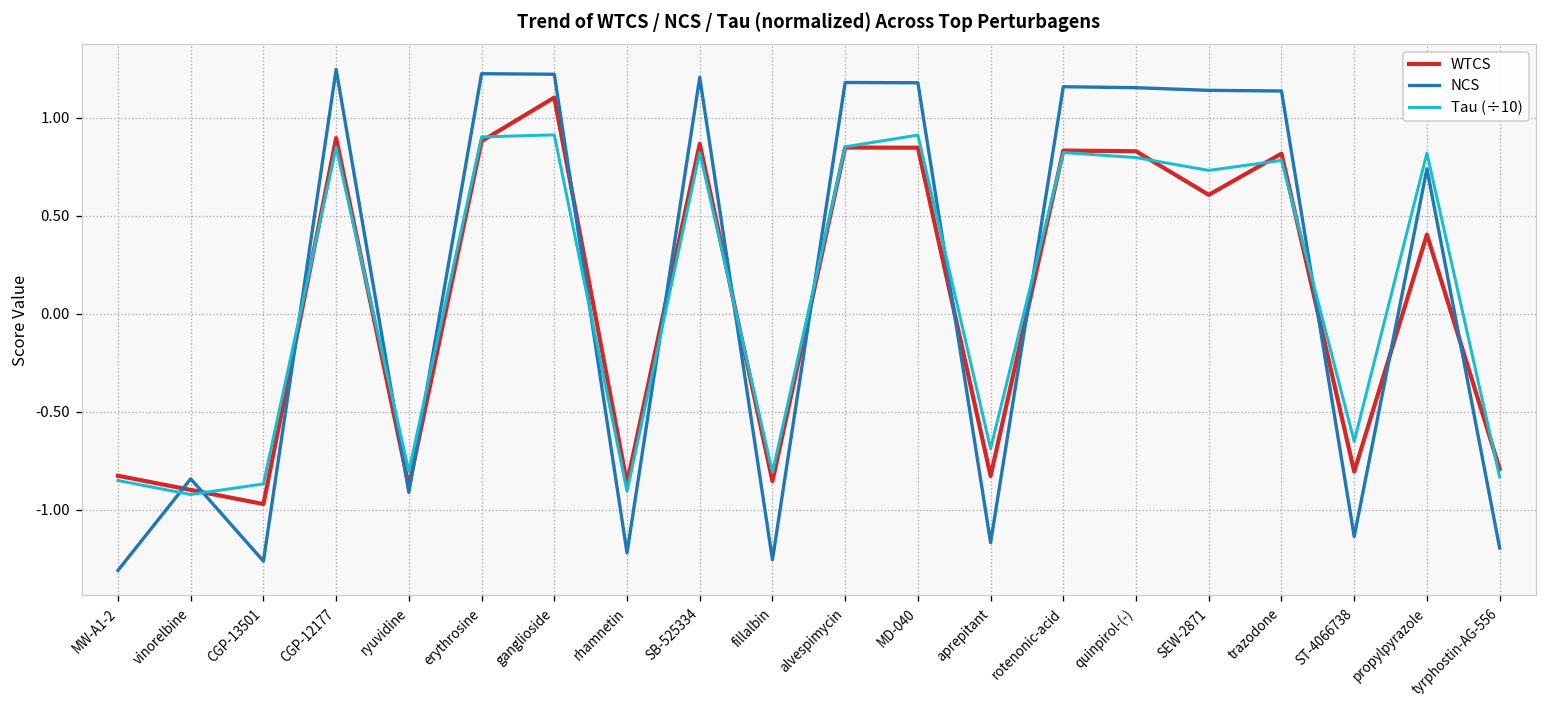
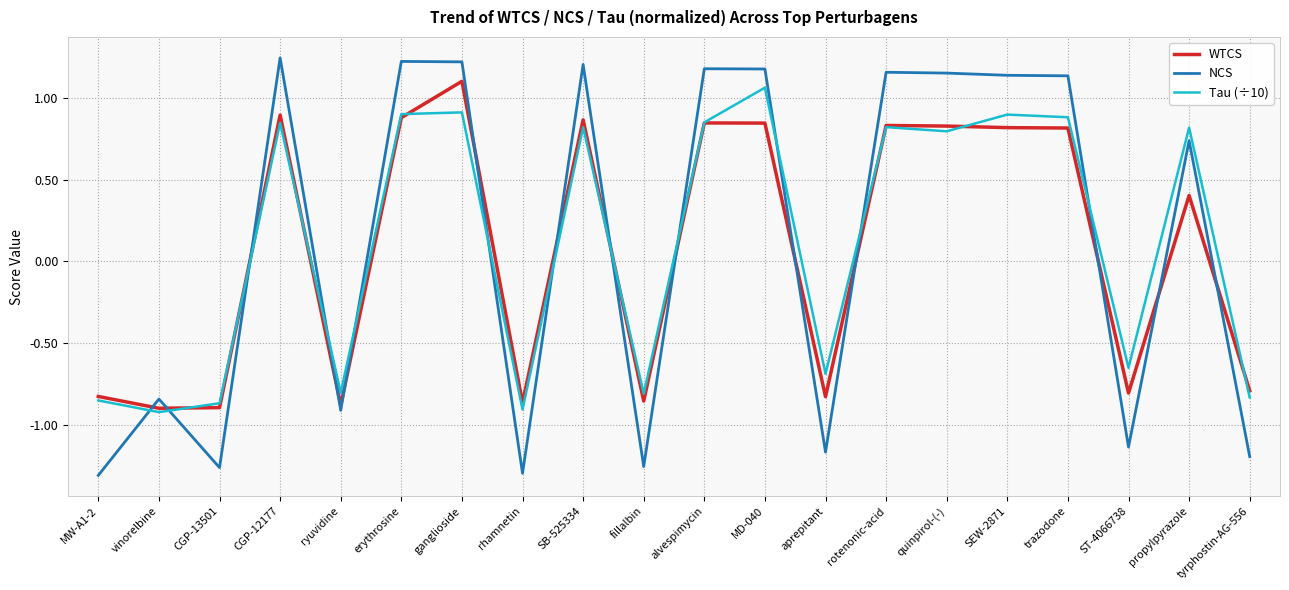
WTCS, CGP-13501: -0.97 -> -0.89
NCS, rhamnetin: -1.22 -> -1.30
Tau (÷10), MD-040: 0.91 -> 1.06
WTCS, SEW-2871: 0.61 -> 0.82
Tau (÷10), SEW-2871: 0.73 -> 0.90
Tau (÷10), trazodone: 0.78 -> 0.88
